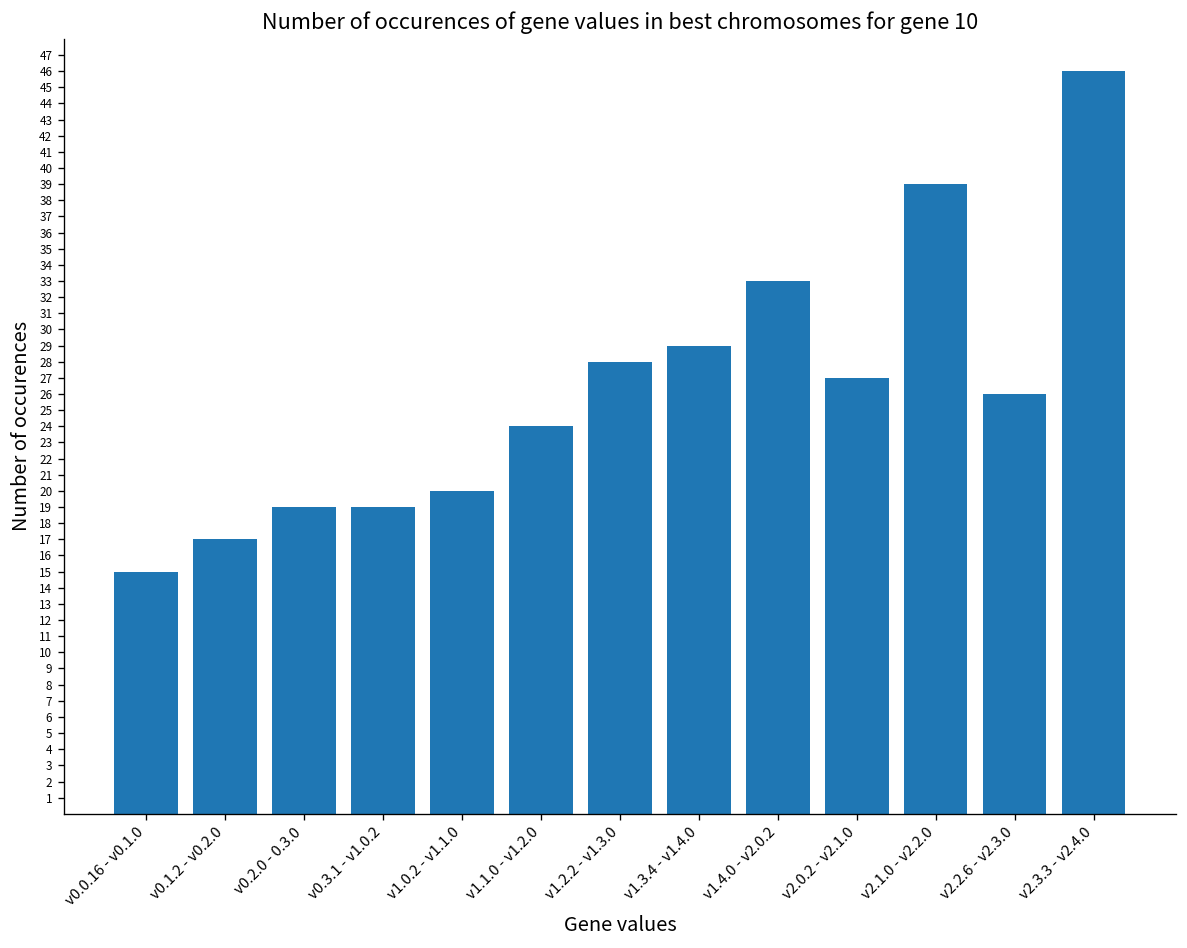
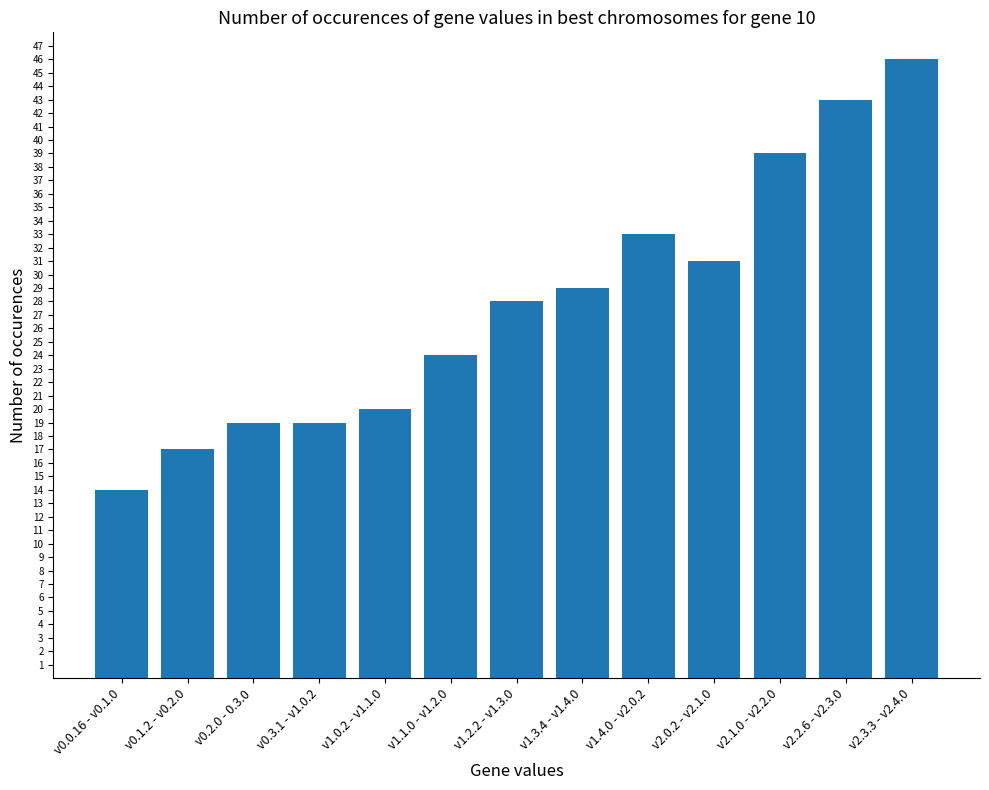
v0.0.16 - v0.1.0: 15 -> 14
v2.0.2 - v2.1.0: 27 -> 31
v2.2.6 - v2.3.0: 26 -> 43
